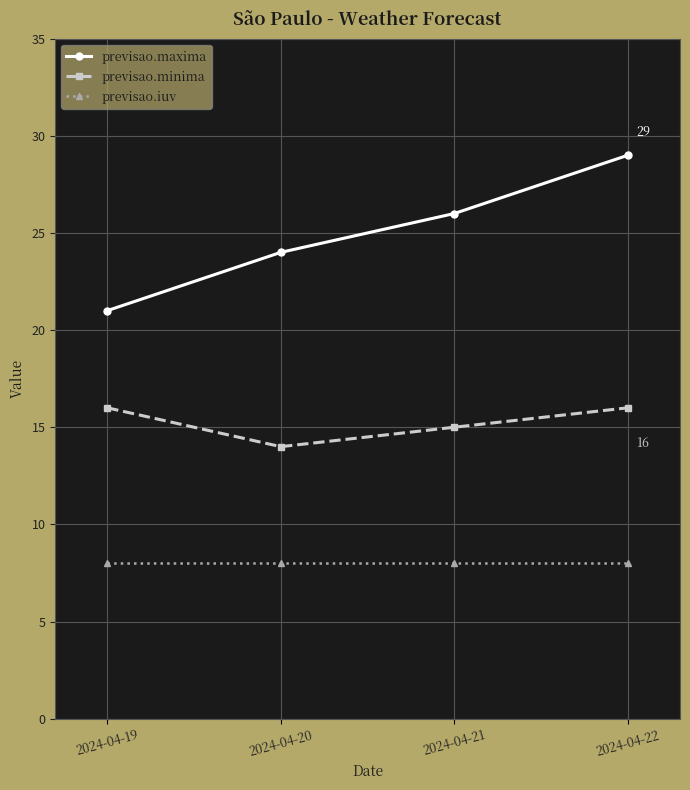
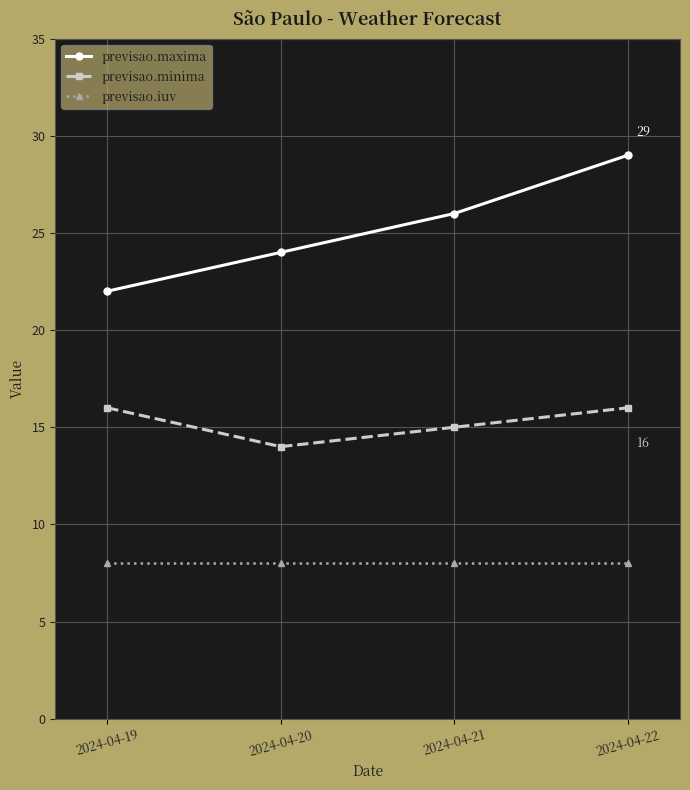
previsao.maxima, 2024-04-19: 21 -> 22
